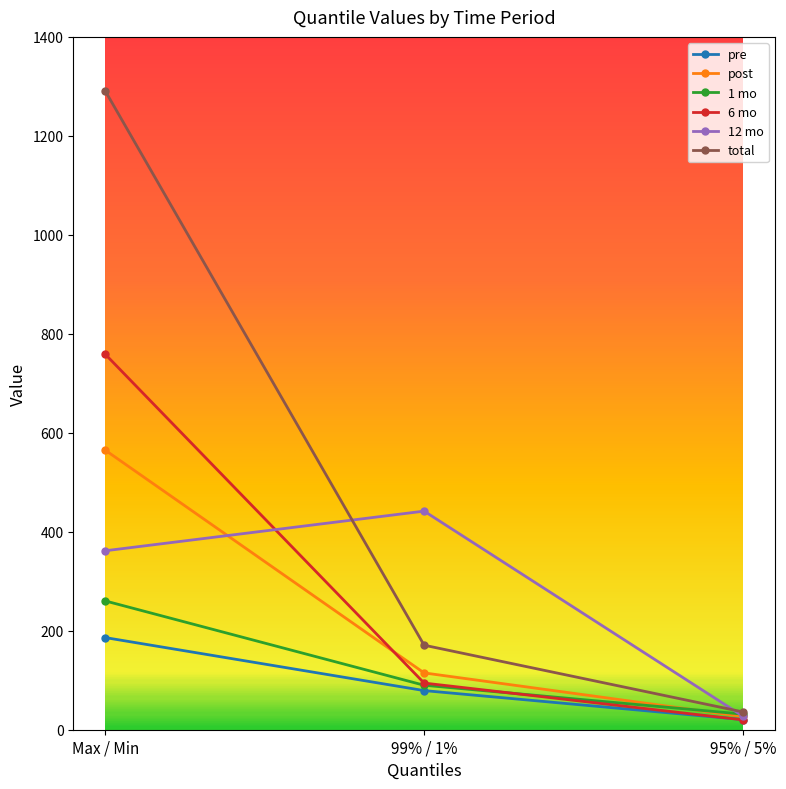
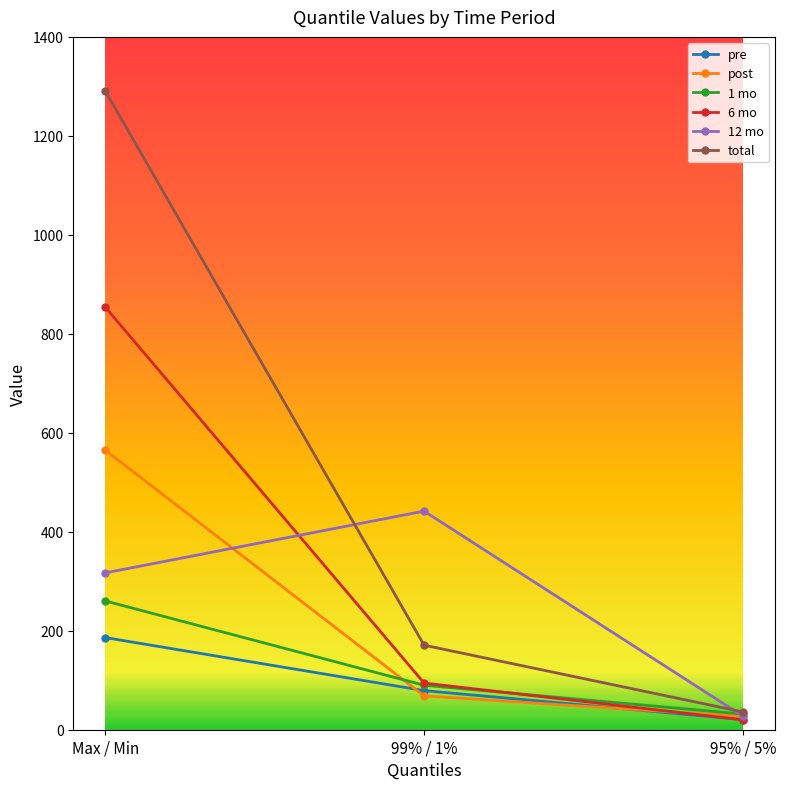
6 mo, Max / Min: 760 -> 850
12 mo, Max / Min: 360 -> 320
post, 99% / 1%: 110 -> 70
